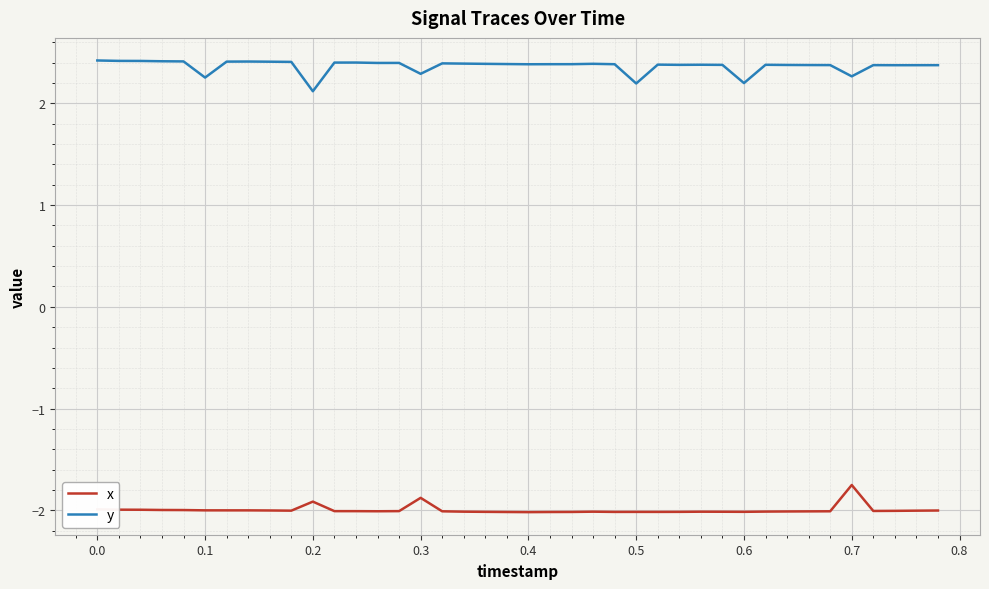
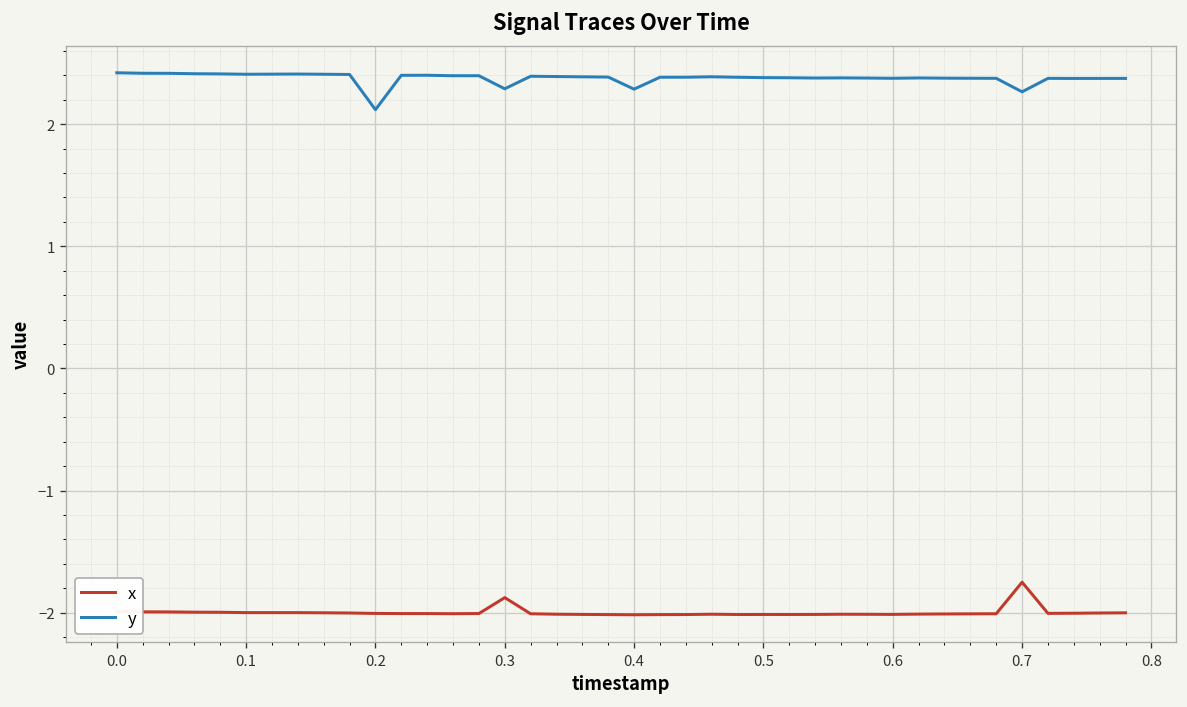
y, 0.1: 2.25 -> 2.41
x, 0.2: -1.91 -> -2.01
y, 0.4: 2.38 -> 2.29
y, 0.5: 2.20 -> 2.38
y, 0.6: 2.20 -> 2.38
